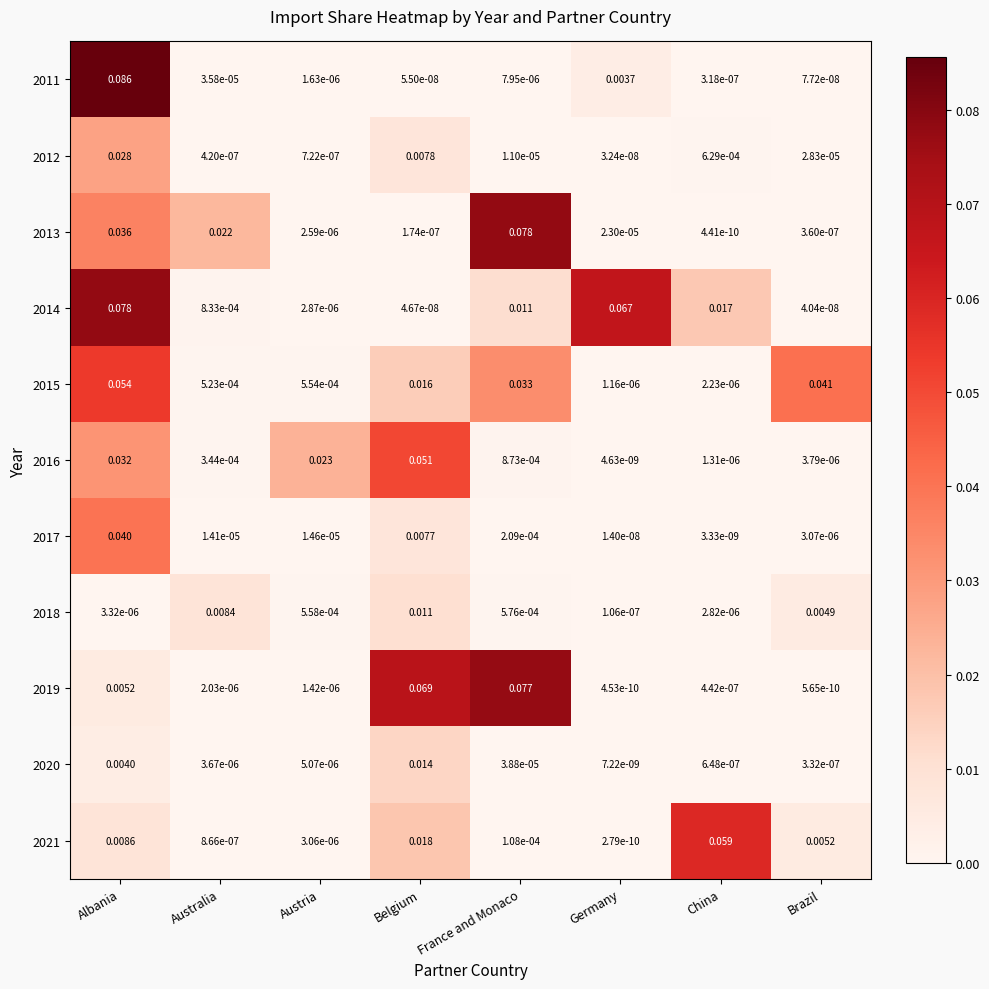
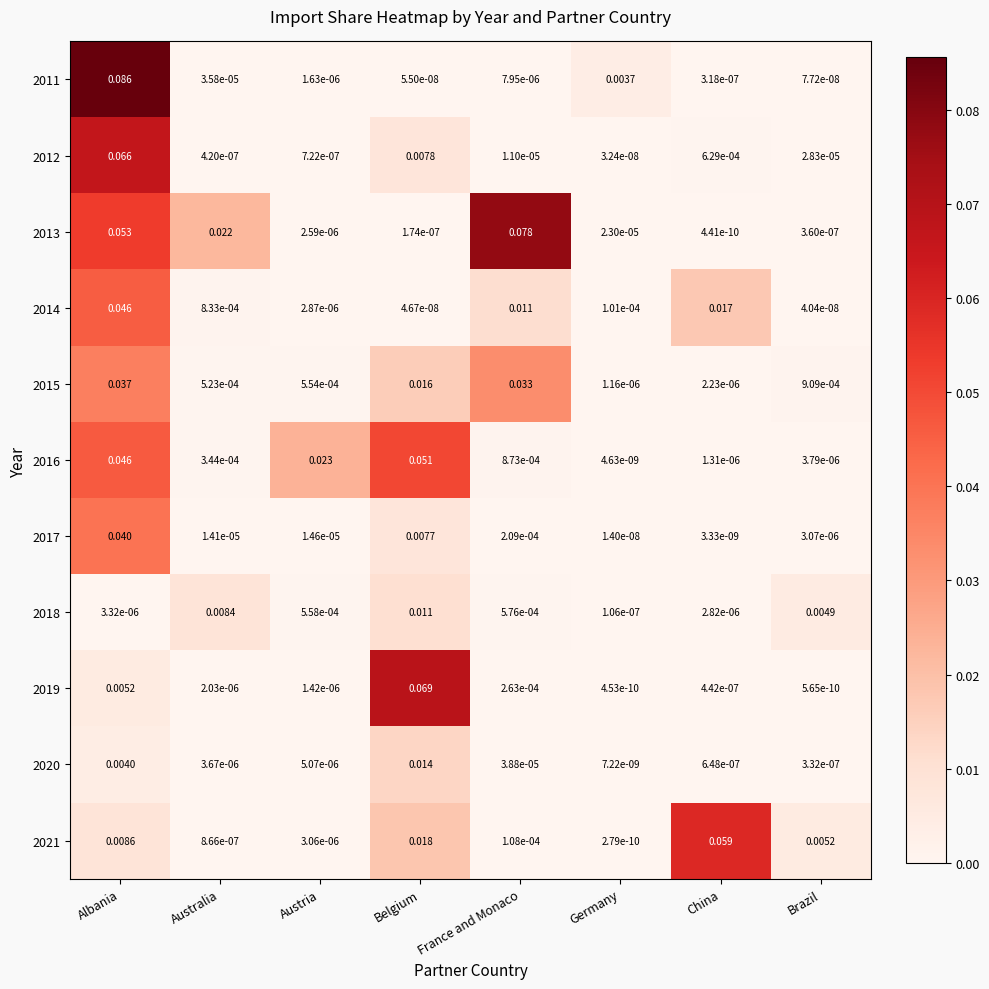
2012, Albania: 0.028 -> 0.066
2013, Albania: 0.036 -> 0.053
2014, Albania: 0.078 -> 0.046
2014, Germany: 0.067 -> 1.01e-04
2015, Albania: 0.054 -> 0.037
2015, Brazil: 0.041 -> 9.09e-04
2016, Albania: 0.032 -> 0.046
2019, France and Monaco: 0.077 -> 2.63e-04
